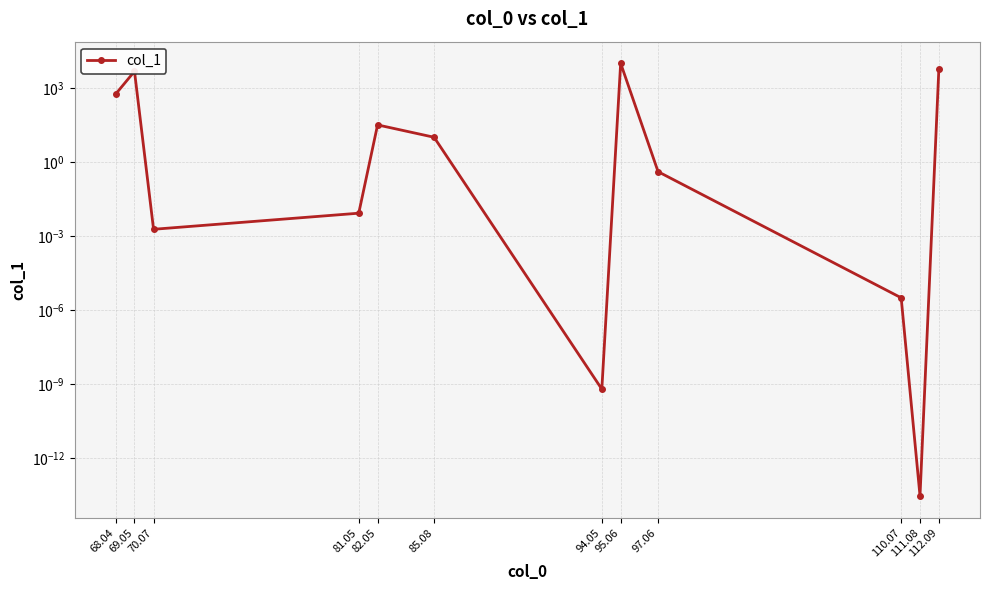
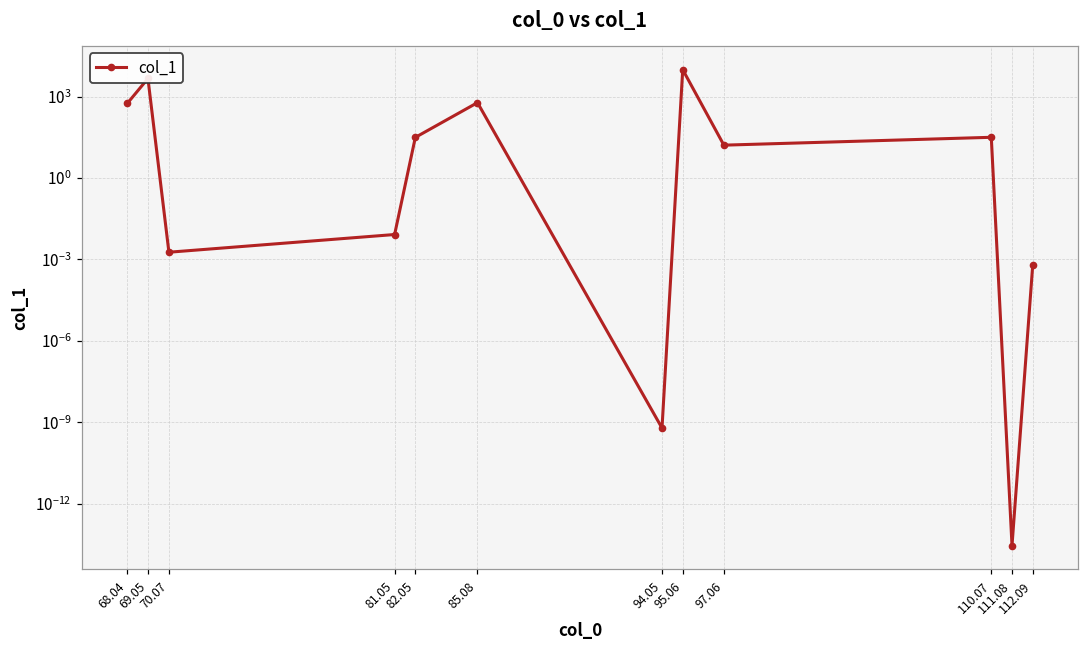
85.08: 10 -> 600
97.06: 0.4 -> 20
110.07: 0 -> 30
112.09: 6000 -> 0.0006
